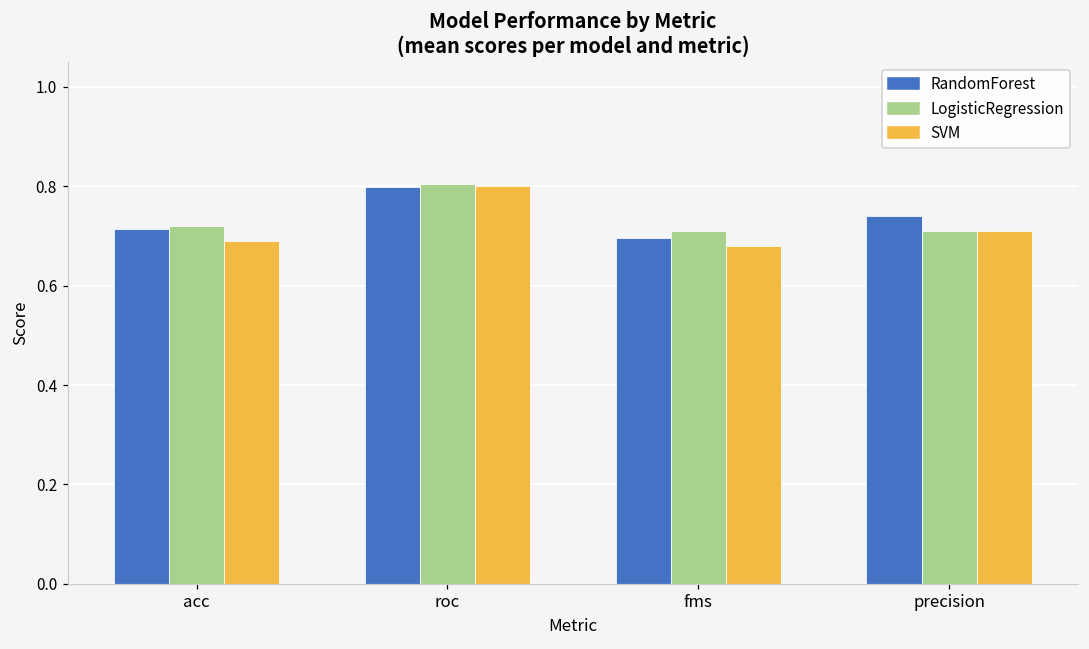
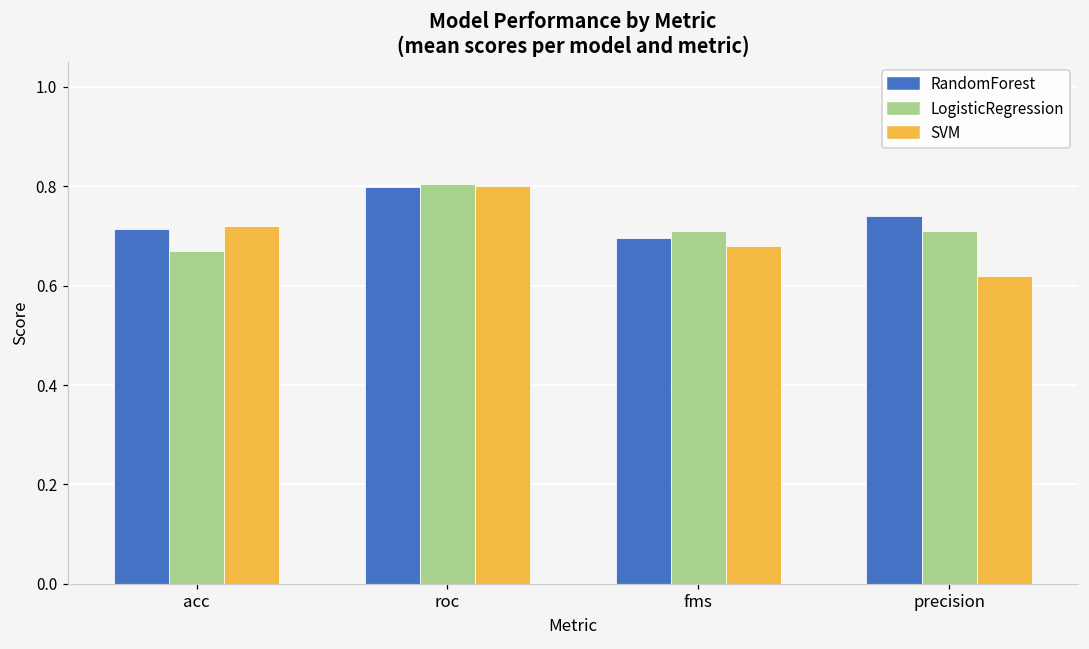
LogisticRegression, acc: 0.72 -> 0.67
SVM, acc: 0.69 -> 0.72
SVM, precision: 0.71 -> 0.62
